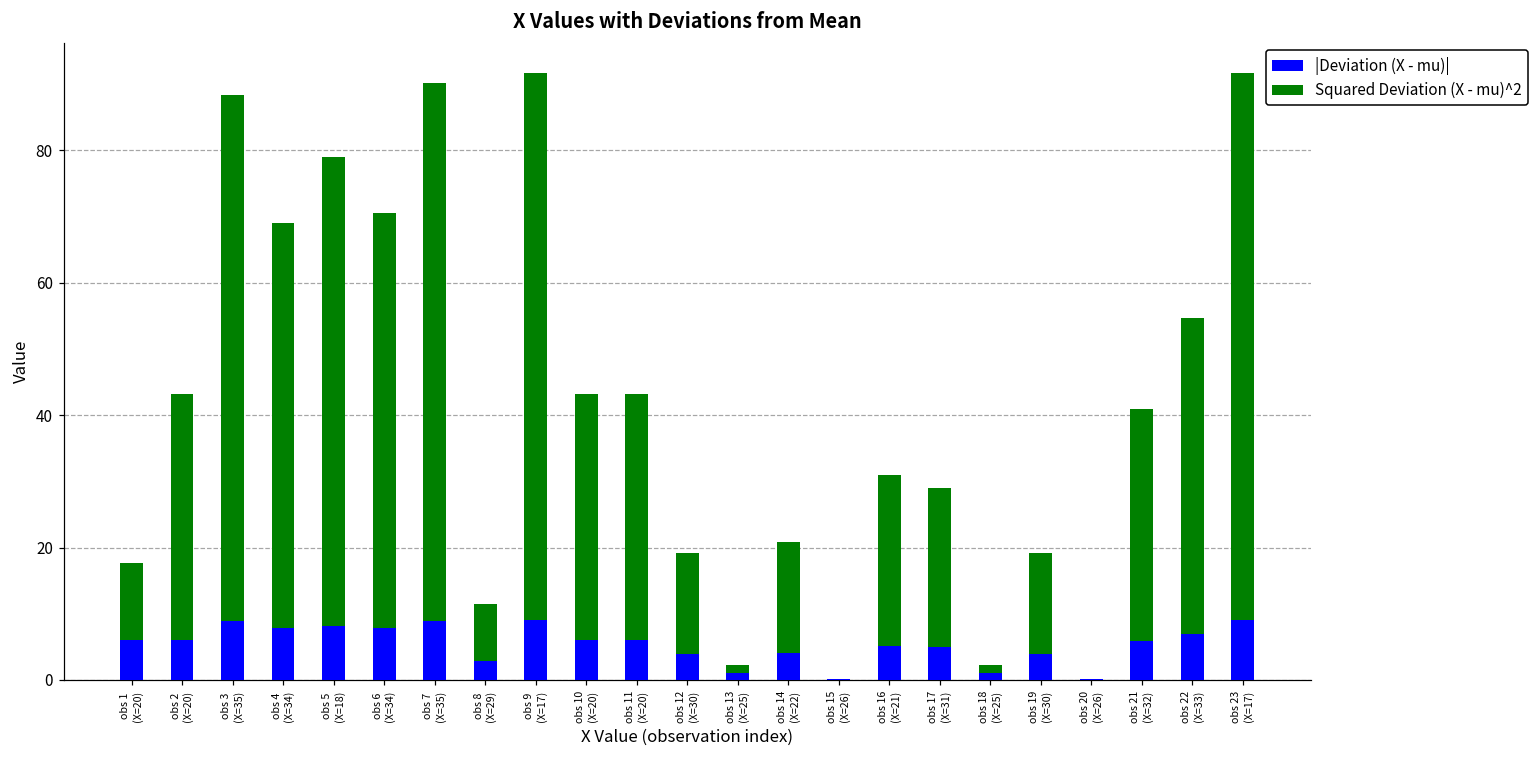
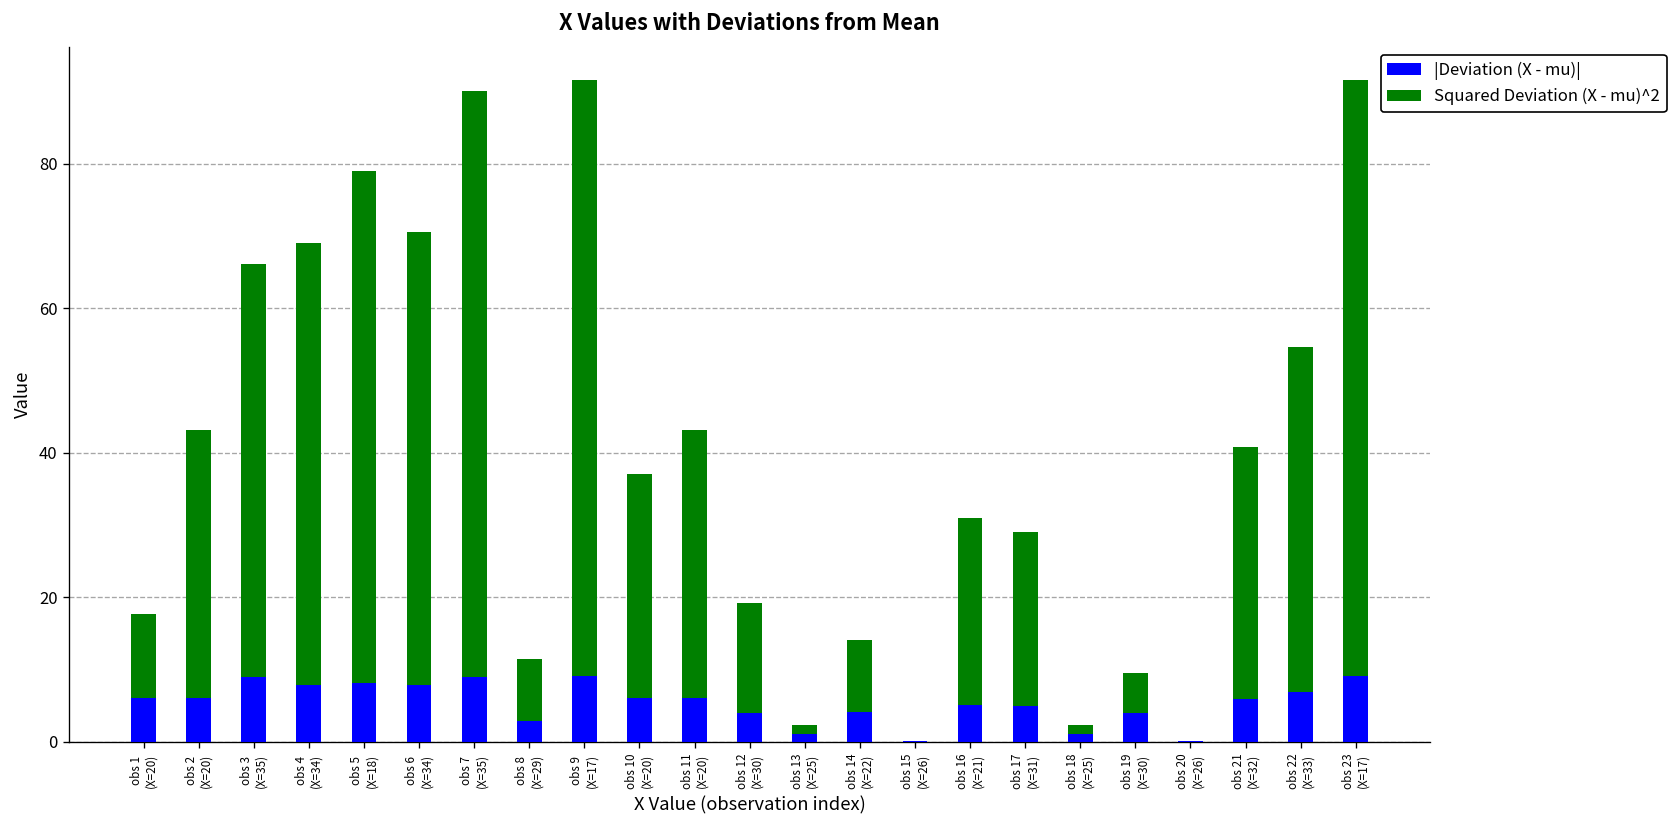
Squared Deviation (X - mu)^2, obs 3 (X=35): 79 -> 57
Squared Deviation (X - mu)^2, obs 10 (X=20): 37 -> 31
Squared Deviation (X - mu)^2, obs 14 (X=22): 17 -> 10
Squared Deviation (X - mu)^2, obs 19 (X=30): 15 -> 6
